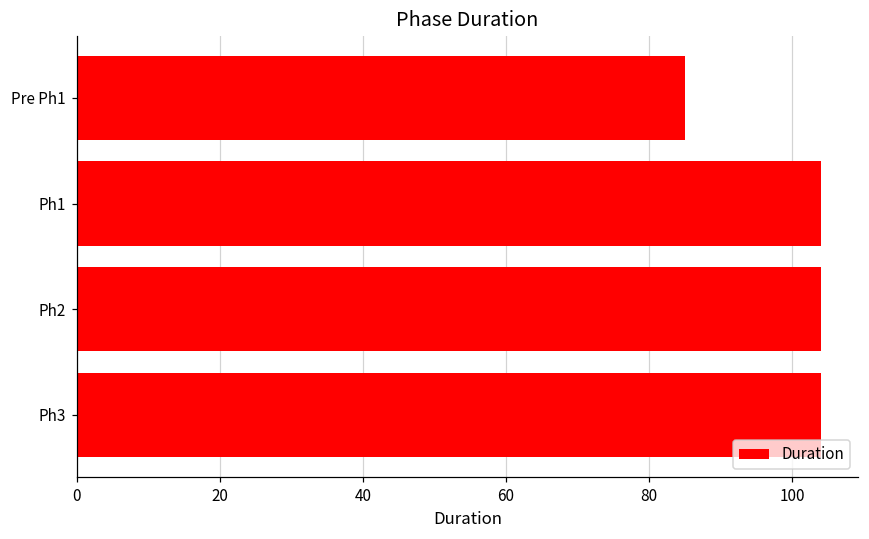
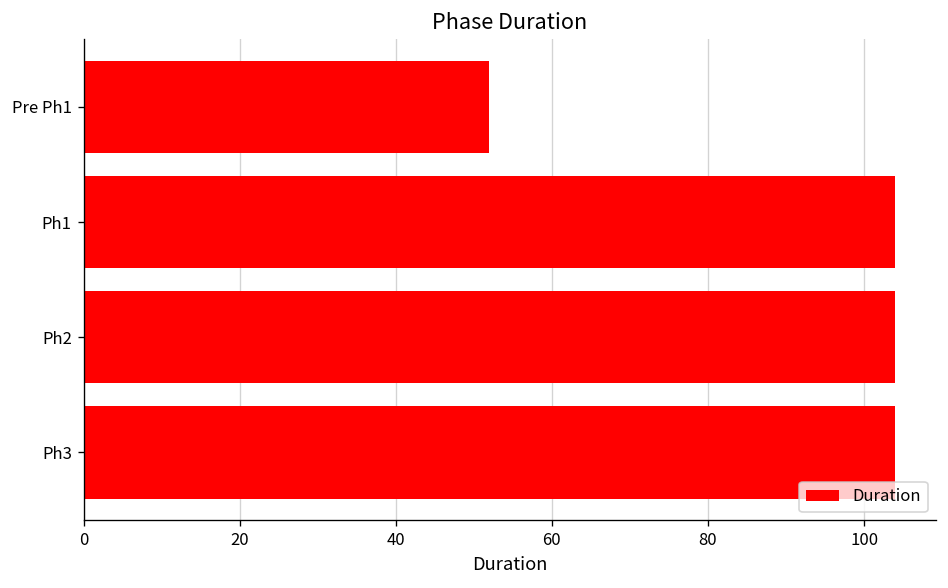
Pre Ph1: 85 -> 52
